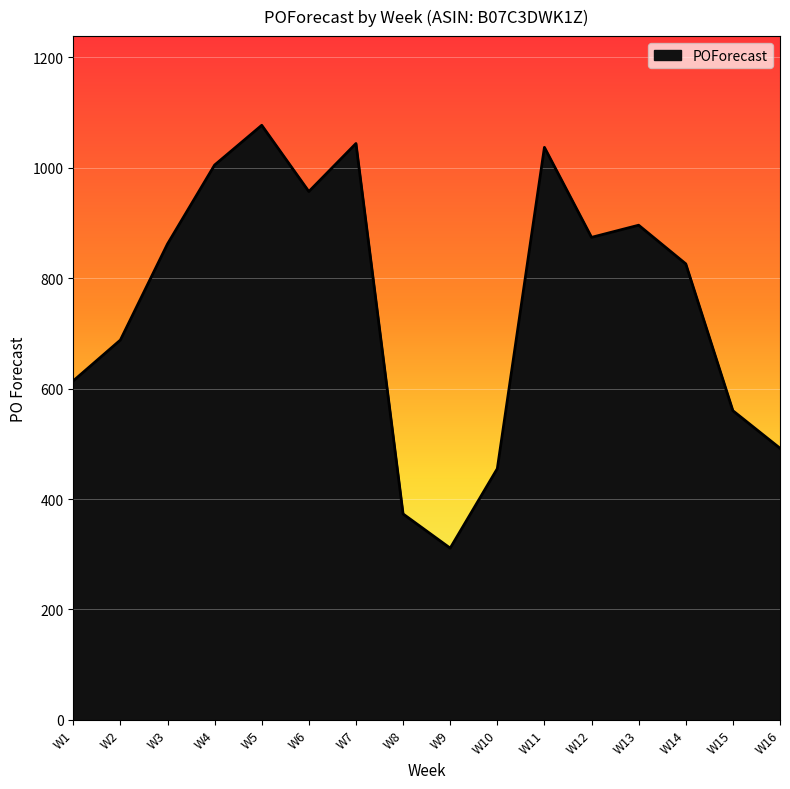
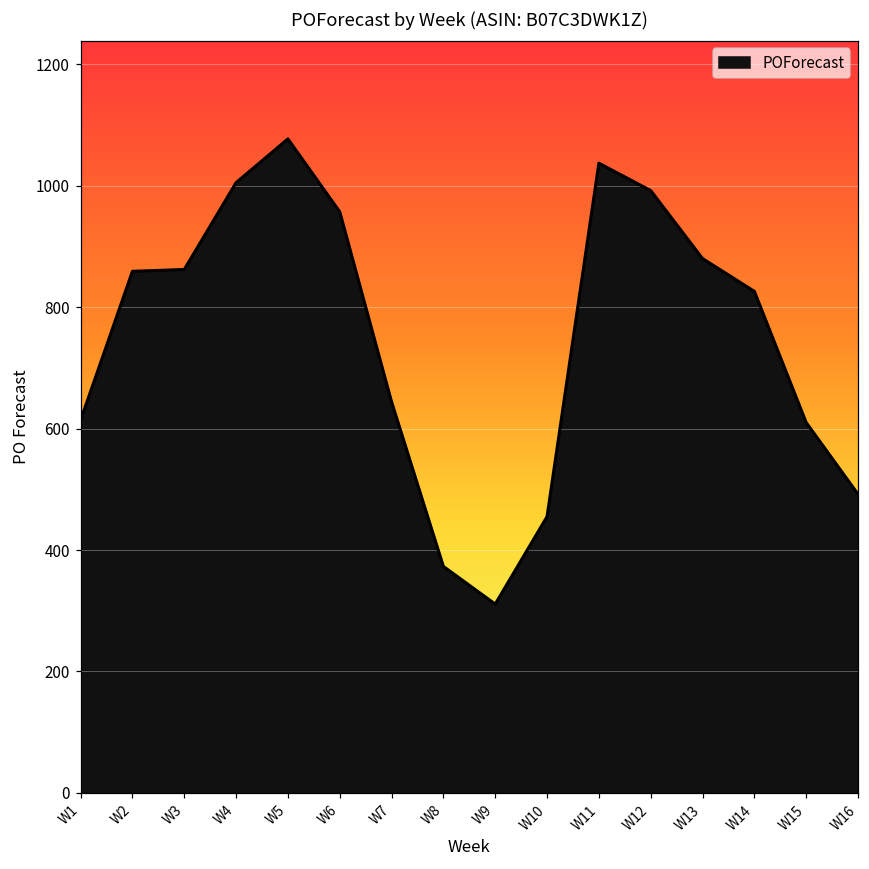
W2: 690 -> 860
W7: 1040 -> 640
W12: 870 -> 990
W13: 900 -> 880
W15: 560 -> 610
